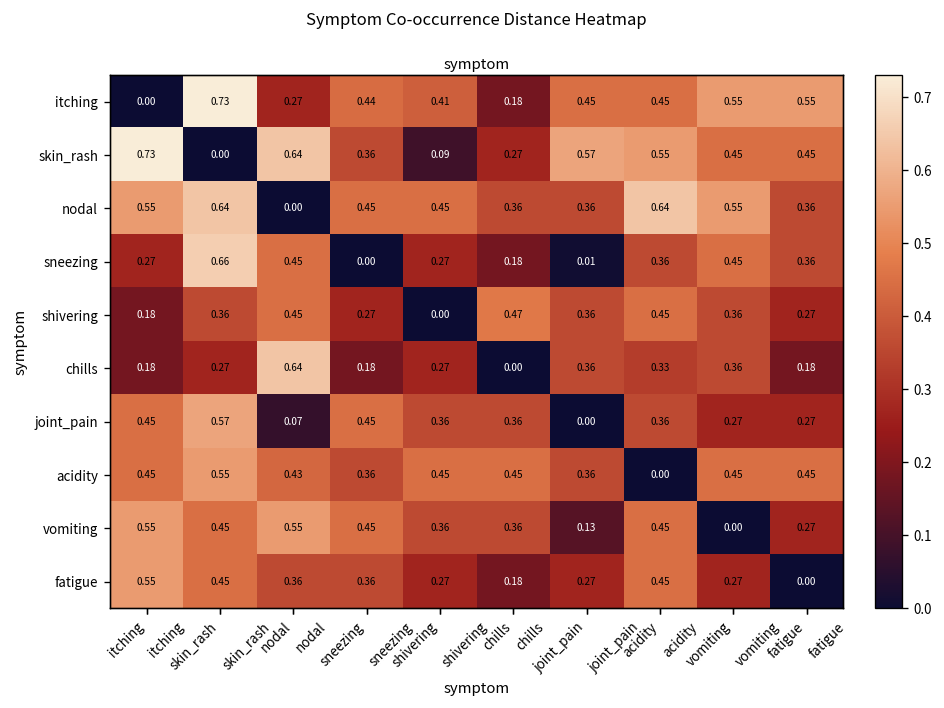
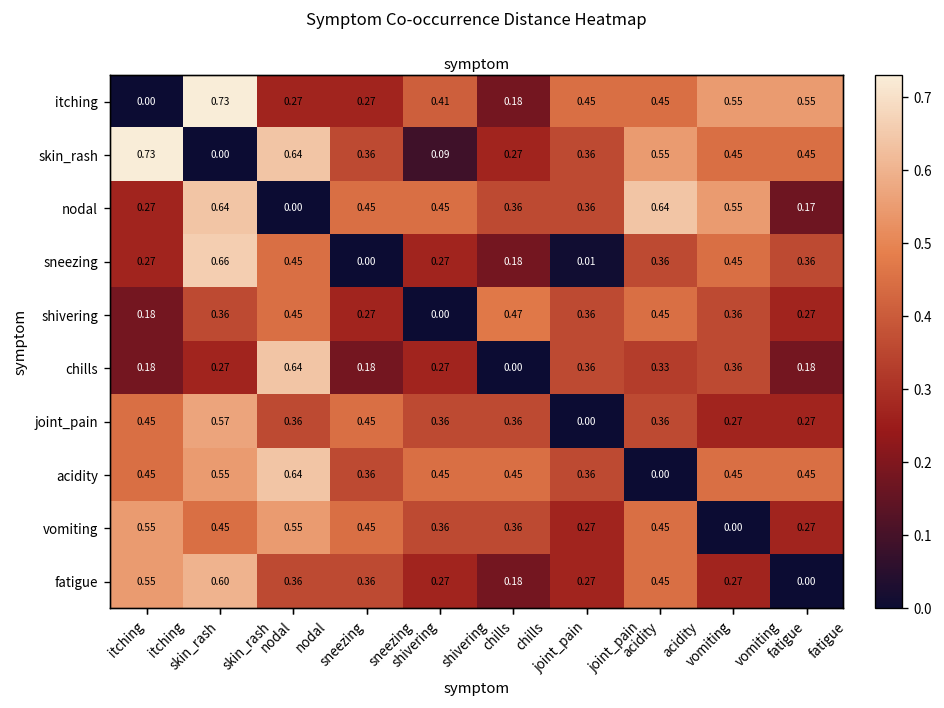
itching, sneezing: 0.44 -> 0.27
skin_rash, joint_pain: 0.57 -> 0.36
nodal, itching: 0.55 -> 0.27
nodal, fatigue: 0.36 -> 0.17
joint_pain, nodal: 0.07 -> 0.36
acidity, nodal: 0.43 -> 0.64
vomiting, joint_pain: 0.13 -> 0.27
fatigue, skin_rash: 0.45 -> 0.60
